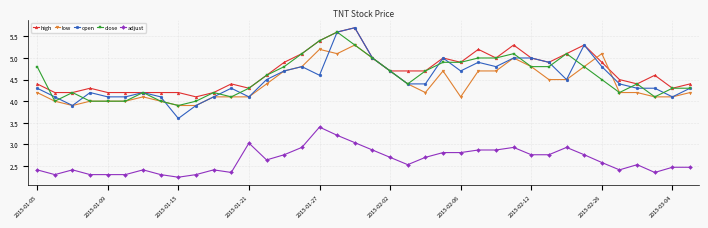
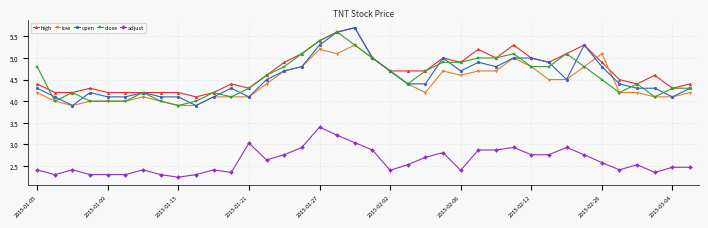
open, 2015-01-15: 3.6 -> 4.1
open, 2015-01-27: 4.6 -> 5.3
adjust, 2015-02-02: 2.7 -> 2.4
low, 2015-02-06: 4.1 -> 4.6
adjust, 2015-02-06: 2.8 -> 2.4
